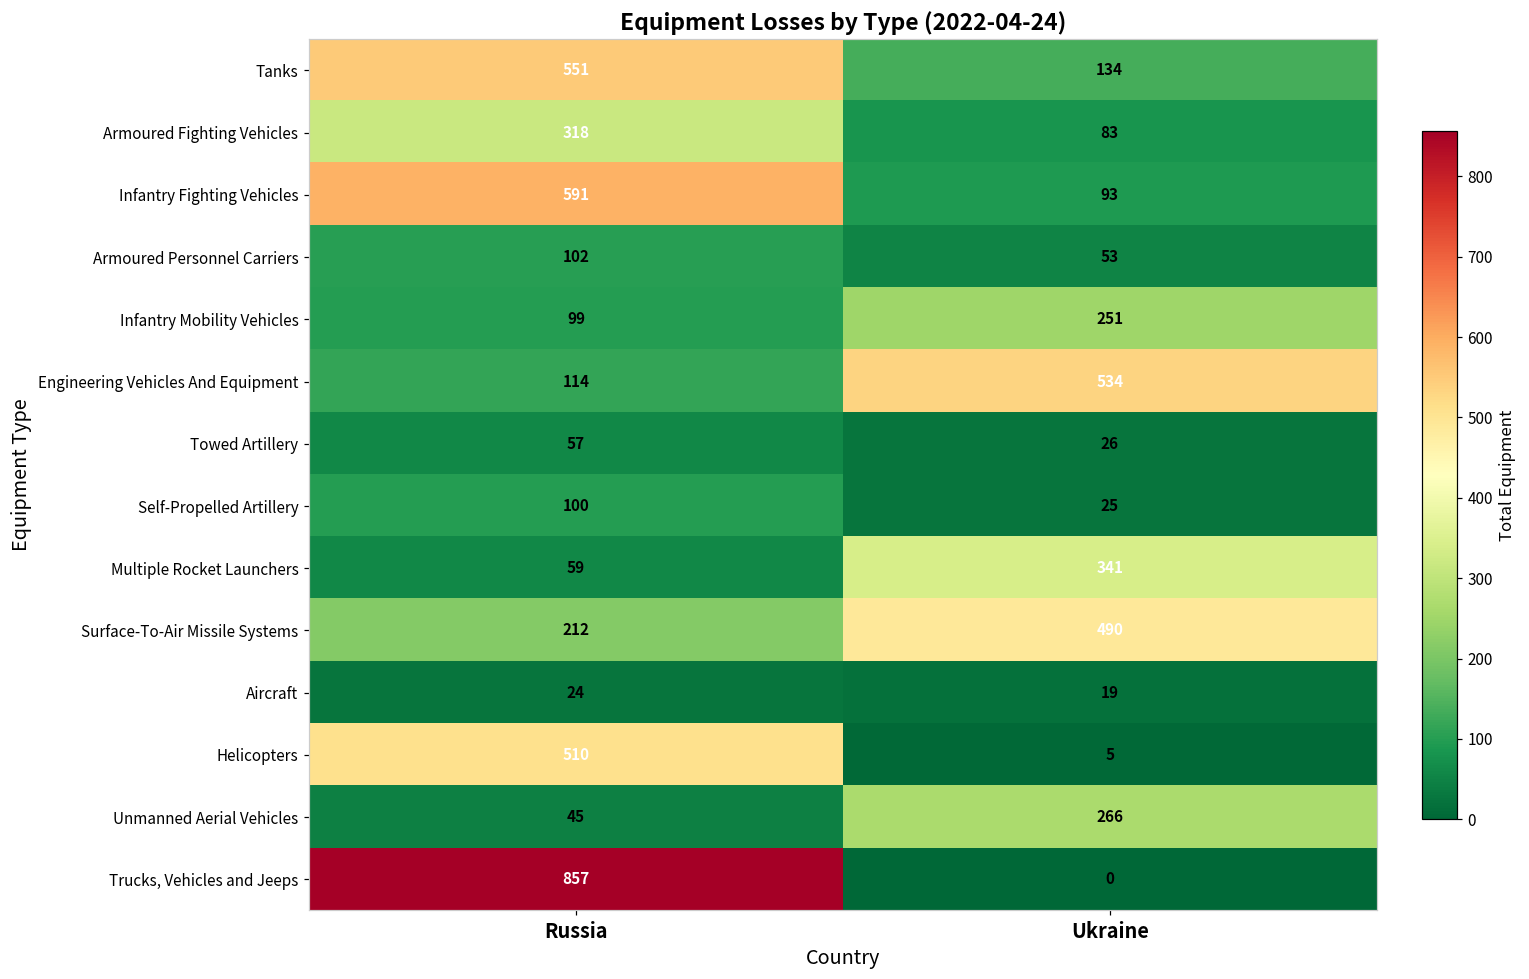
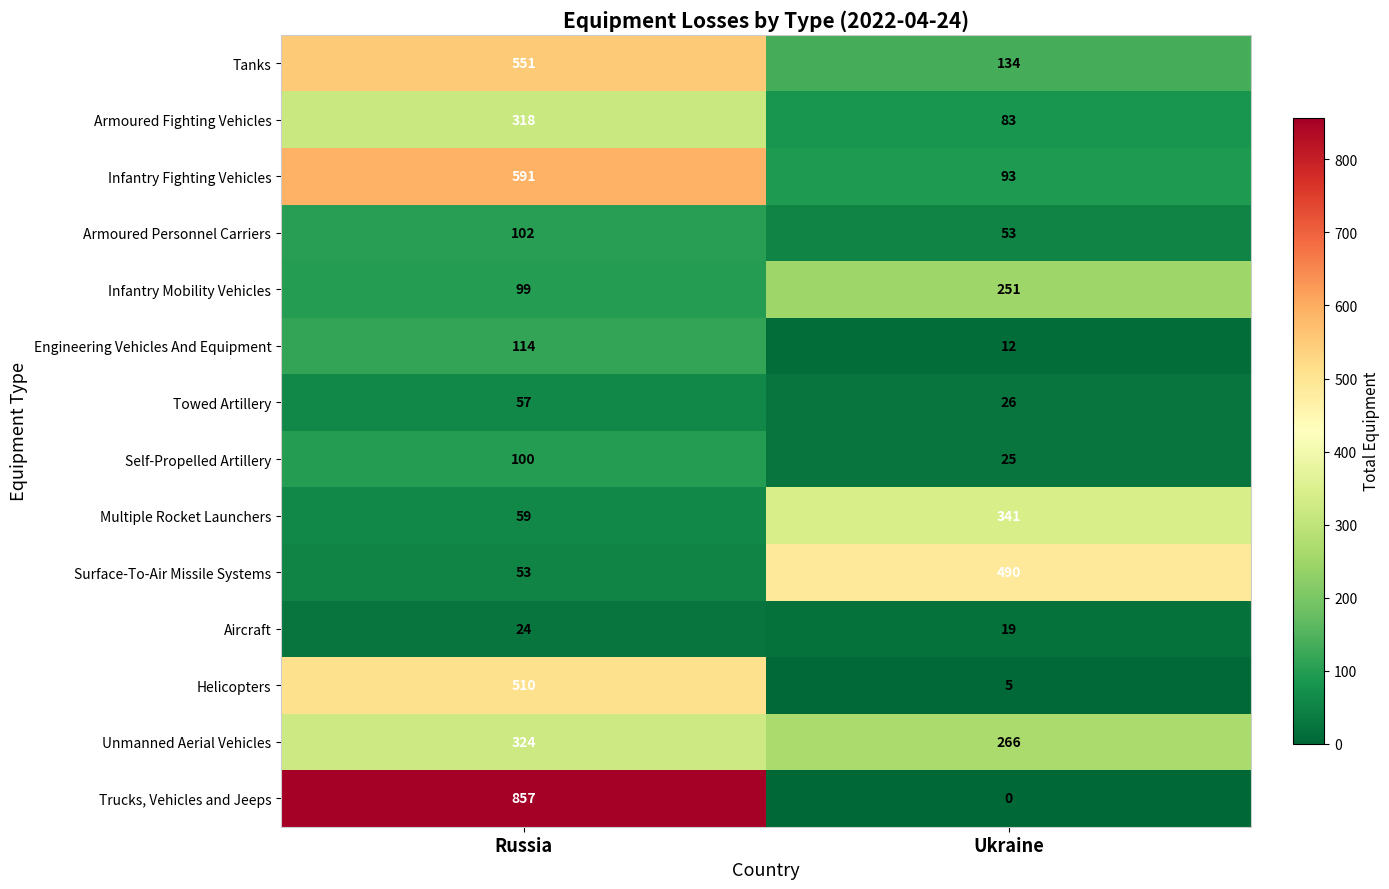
Engineering Vehicles And Equipment, Ukraine: 534 -> 12
Surface-To-Air Missile Systems, Russia: 212 -> 53
Unmanned Aerial Vehicles, Russia: 45 -> 324
